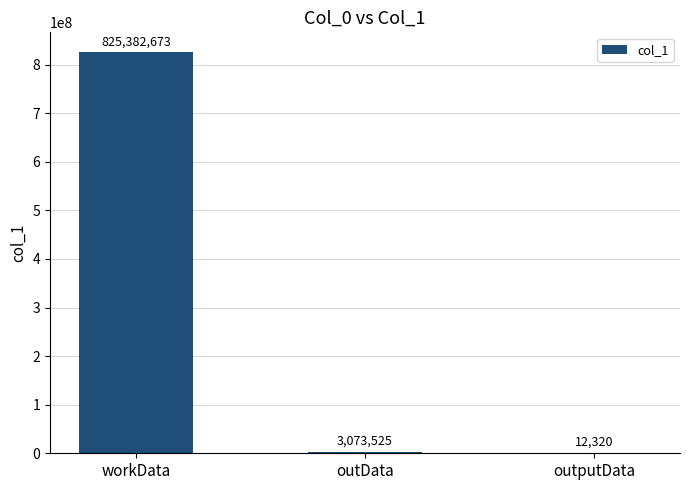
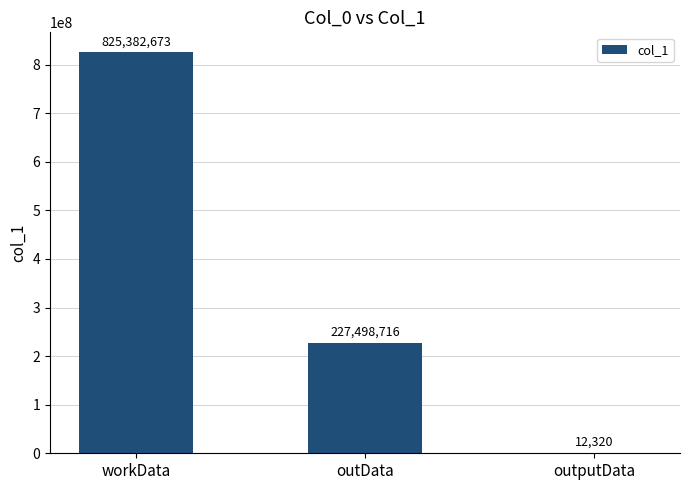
outData: 3,073,525 -> 227,498,716
